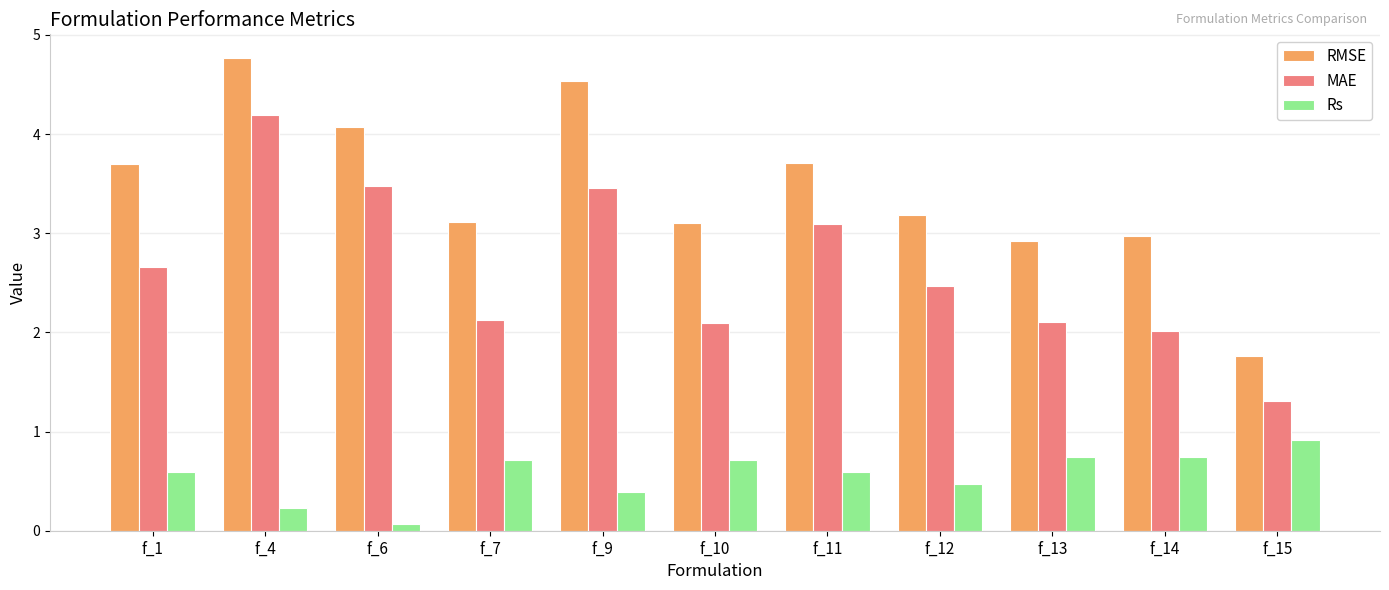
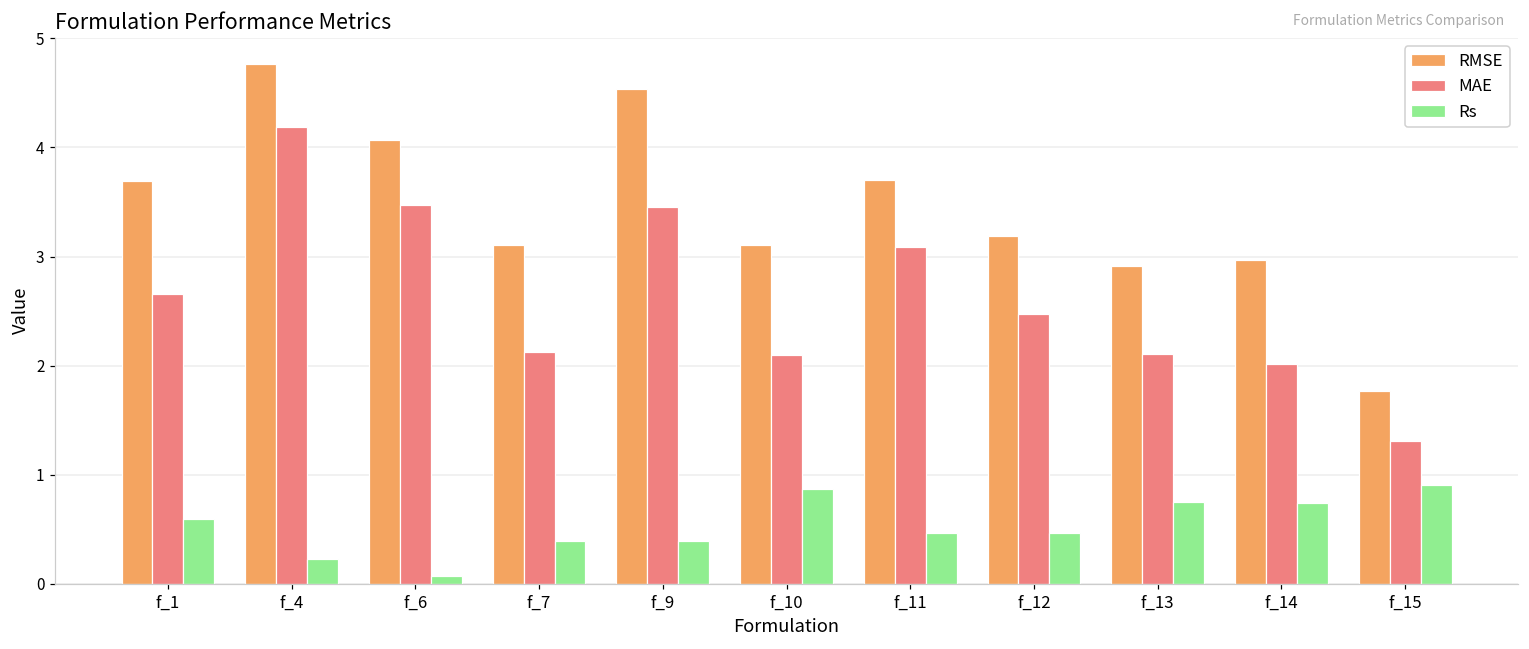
Rs, f_7: 0.7 -> 0.4
Rs, f_10: 0.7 -> 0.9
Rs, f_11: 0.6 -> 0.5
